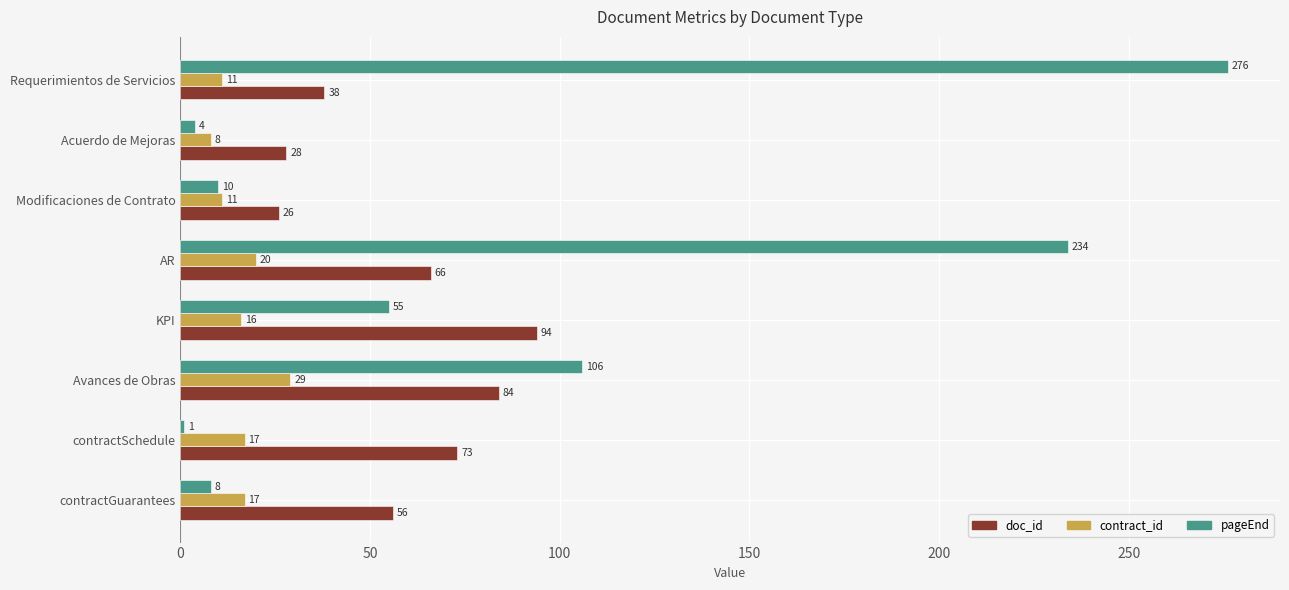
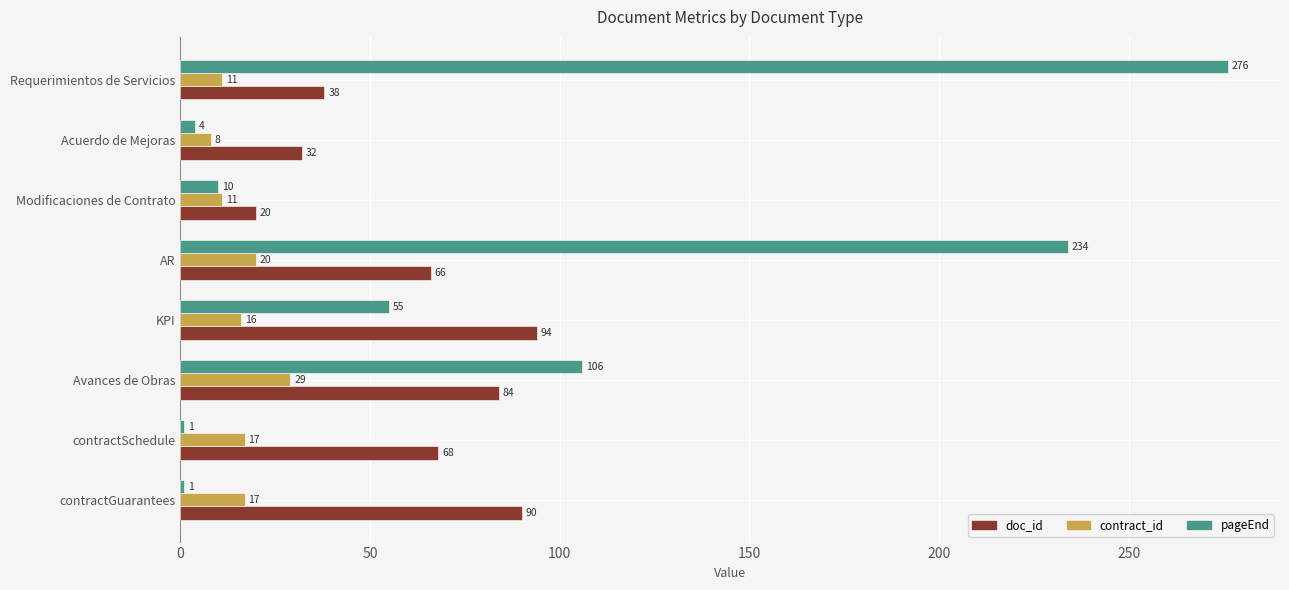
doc_id, Acuerdo de Mejoras: 28 -> 32
doc_id, Modificaciones de Contrato: 26 -> 20
doc_id, contractSchedule: 73 -> 68
pageEnd, contractGuarantees: 8 -> 1
doc_id, contractGuarantees: 56 -> 90
